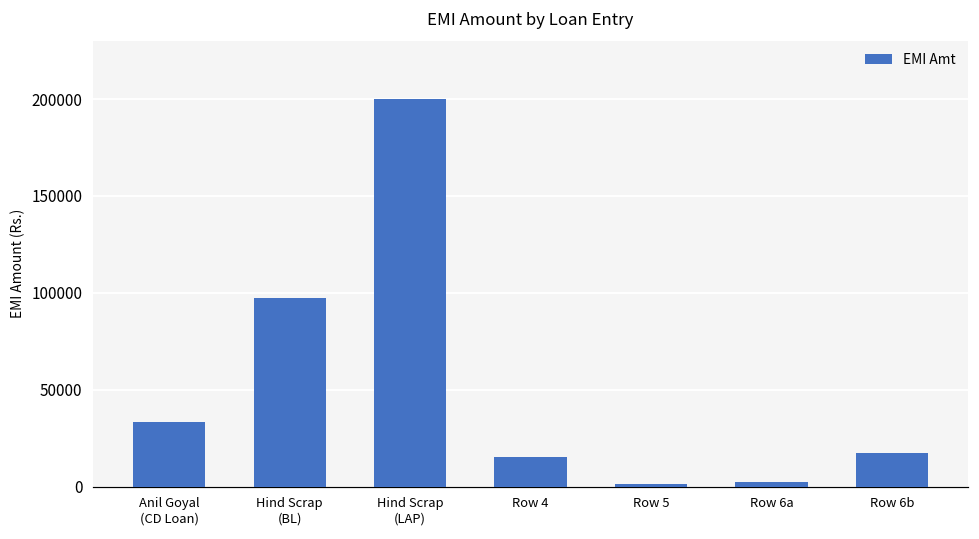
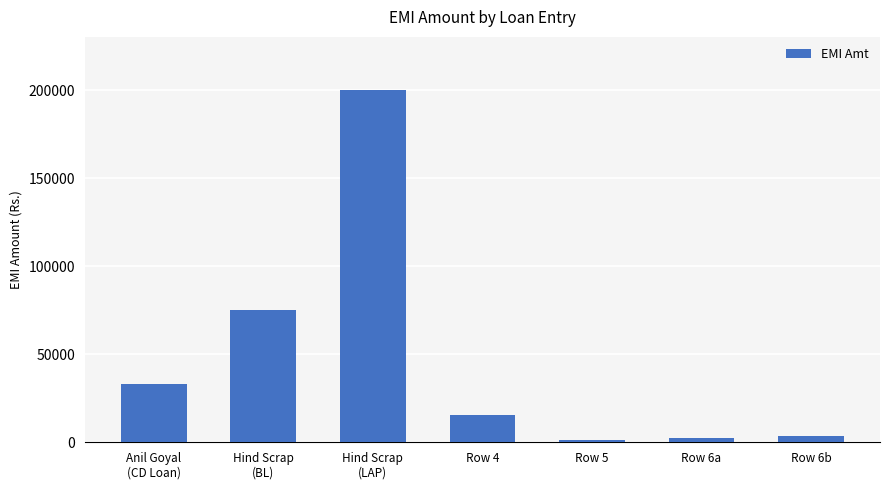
Hind Scrap (BL): 98000 -> 75000
Row 6b: 18000 -> 4000
